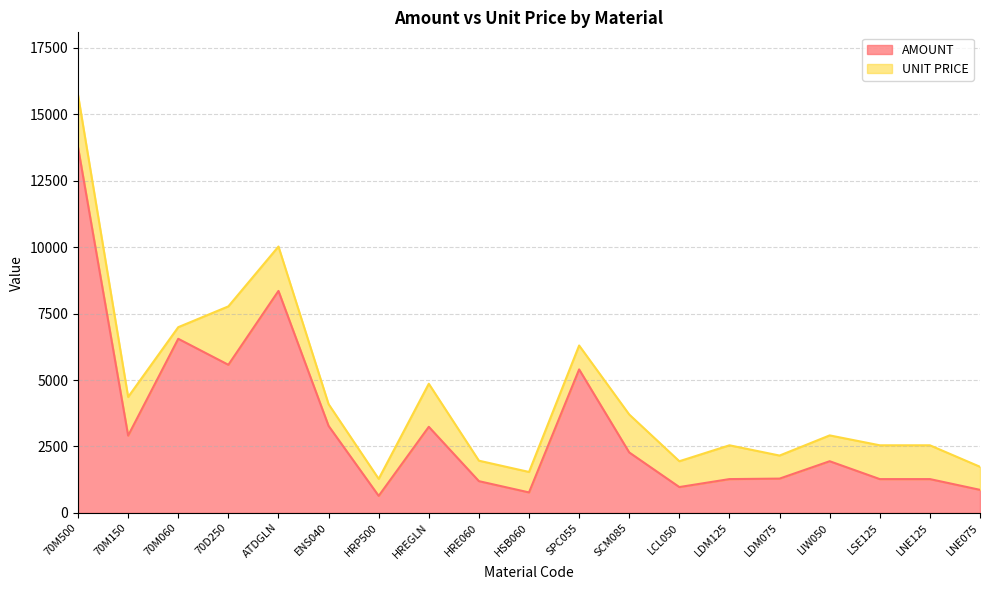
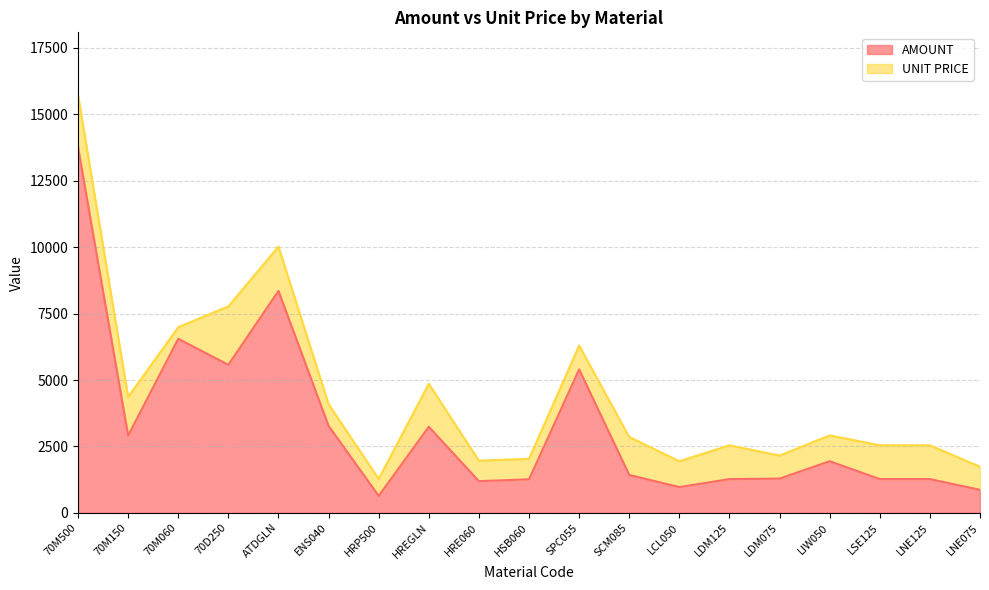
AMOUNT, HSB060: 800 -> 1300
AMOUNT, SCM085: 2300 -> 1400
